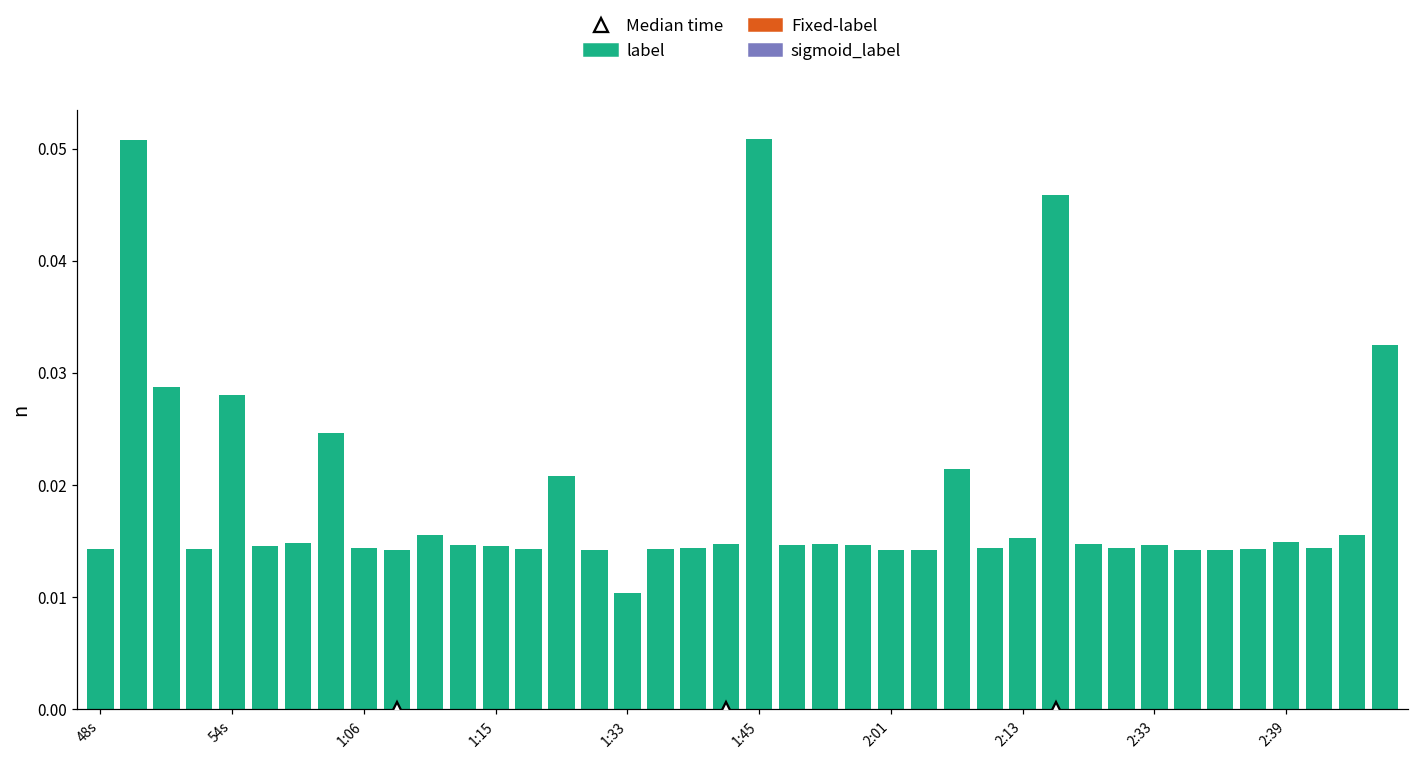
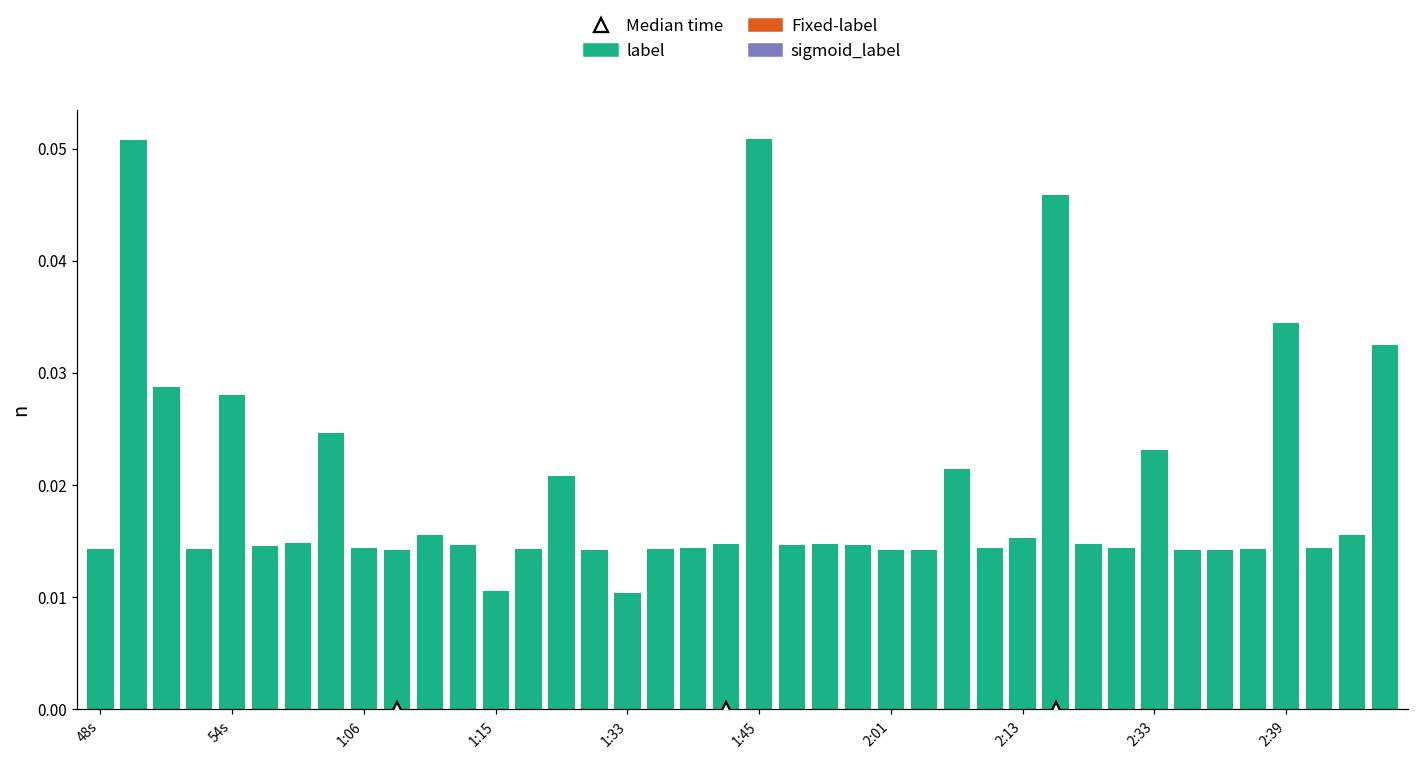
label, 1:15: 0.0145 -> 0.0106
label, 2:33: 0.0147 -> 0.0231
label, 2:39: 0.0149 -> 0.0344
